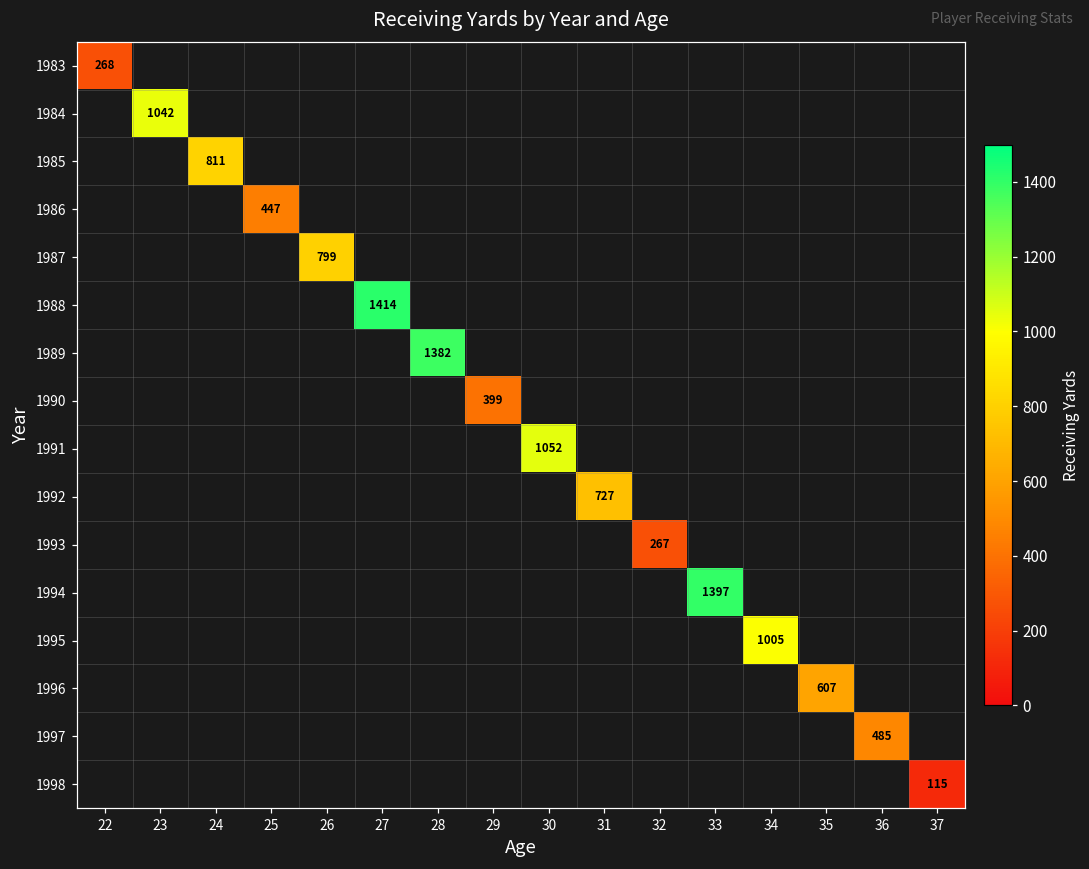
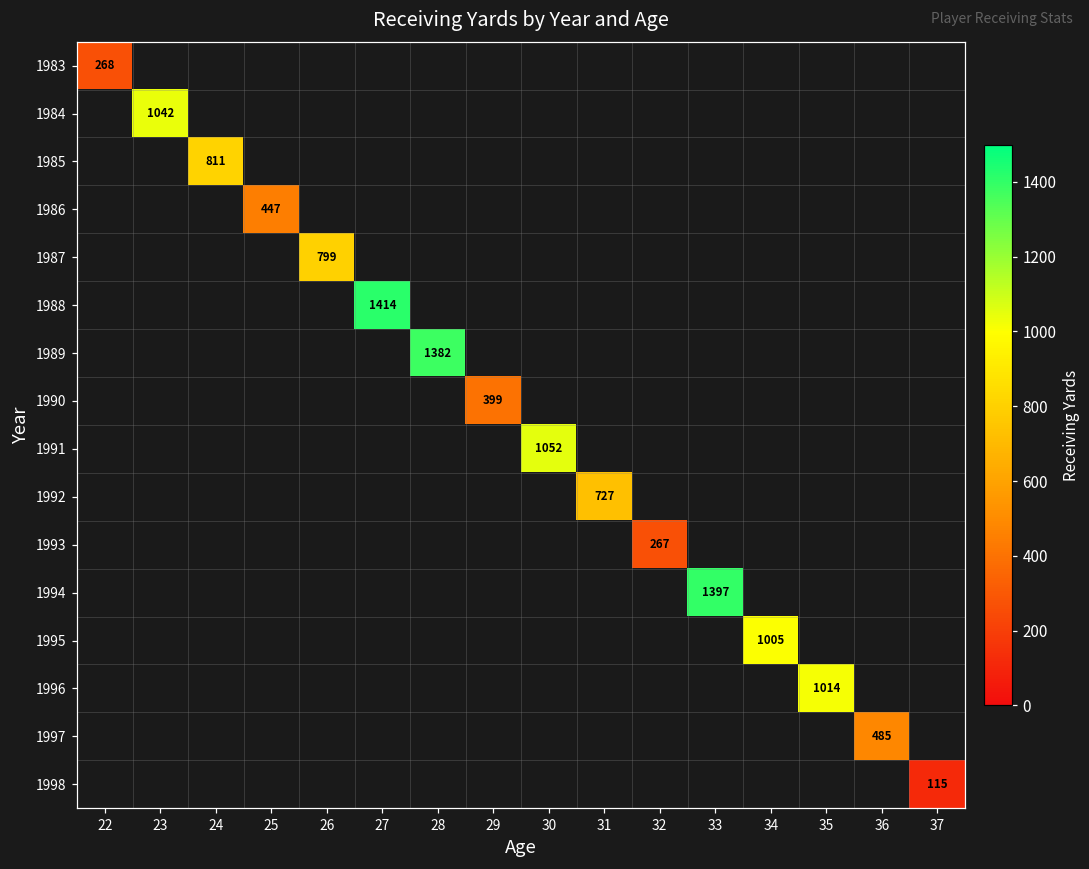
1996, 35: 607 -> 1014
